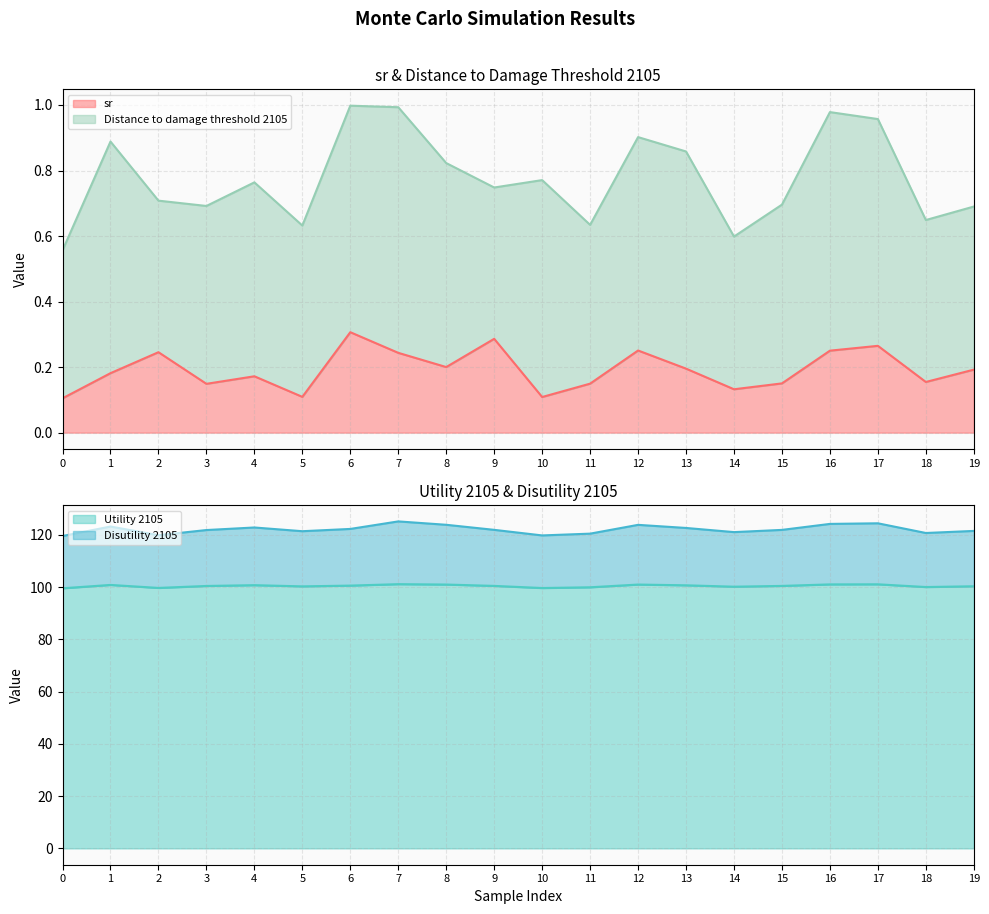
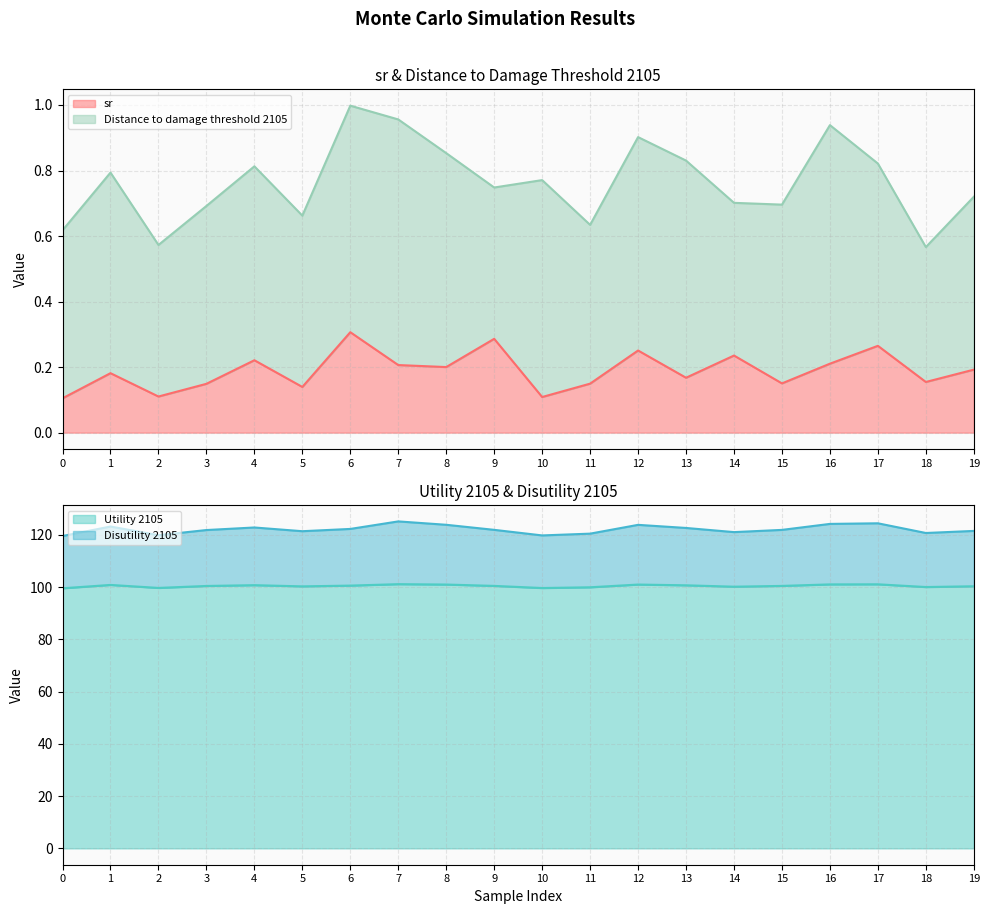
sr & Distance to Damage Threshold 2105, Distance to damage threshold 2105, 0: 0.45 -> 0.51
sr & Distance to Damage Threshold 2105, Distance to damage threshold 2105, 1: 0.71 -> 0.61
sr & Distance to Damage Threshold 2105, sr, 2: 0.25 -> 0.11
sr & Distance to Damage Threshold 2105, sr, 4: 0.17 -> 0.22
sr & Distance to Damage Threshold 2105, sr, 5: 0.11 -> 0.14
sr & Distance to Damage Threshold 2105, sr, 7: 0.24 -> 0.21
sr & Distance to Damage Threshold 2105, Distance to damage threshold 2105, 8: 0.62 -> 0.65
sr & Distance to Damage Threshold 2105, sr, 13: 0.20 -> 0.17
sr & Distance to Damage Threshold 2105, sr, 14: 0.13 -> 0.24
sr & Distance to Damage Threshold 2105, sr, 16: 0.25 -> 0.21
sr & Distance to Damage Threshold 2105, Distance to damage threshold 2105, 17: 0.69 -> 0.56
sr & Distance to Damage Threshold 2105, Distance to damage threshold 2105, 18: 0.49 -> 0.41
sr & Distance to Damage Threshold 2105, Distance to damage threshold 2105, 19: 0.50 -> 0.53
